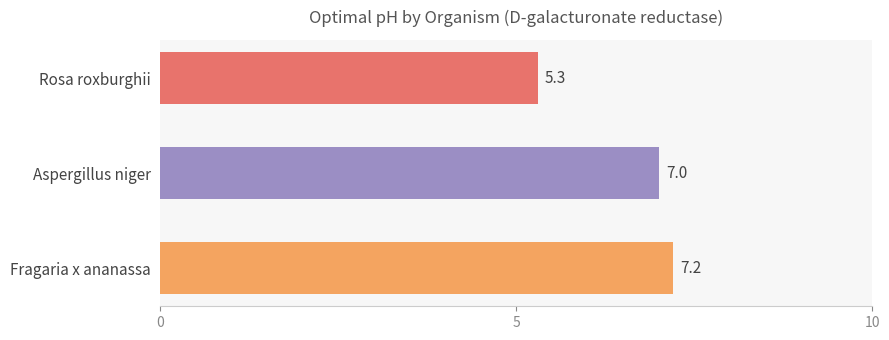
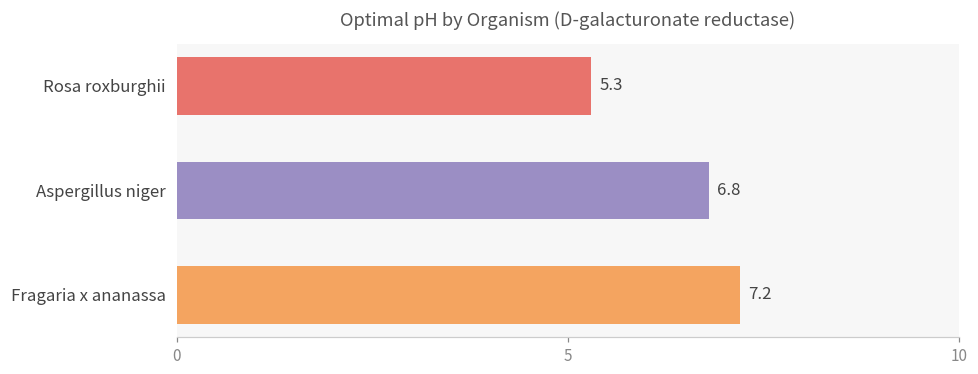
Aspergillus niger: 7.0 -> 6.8
